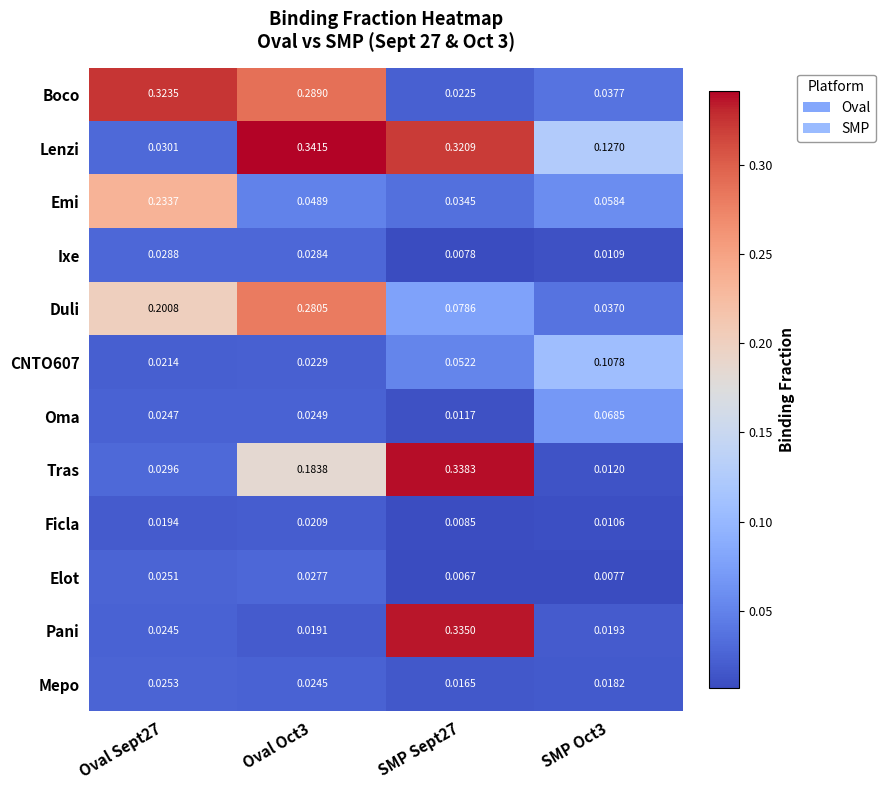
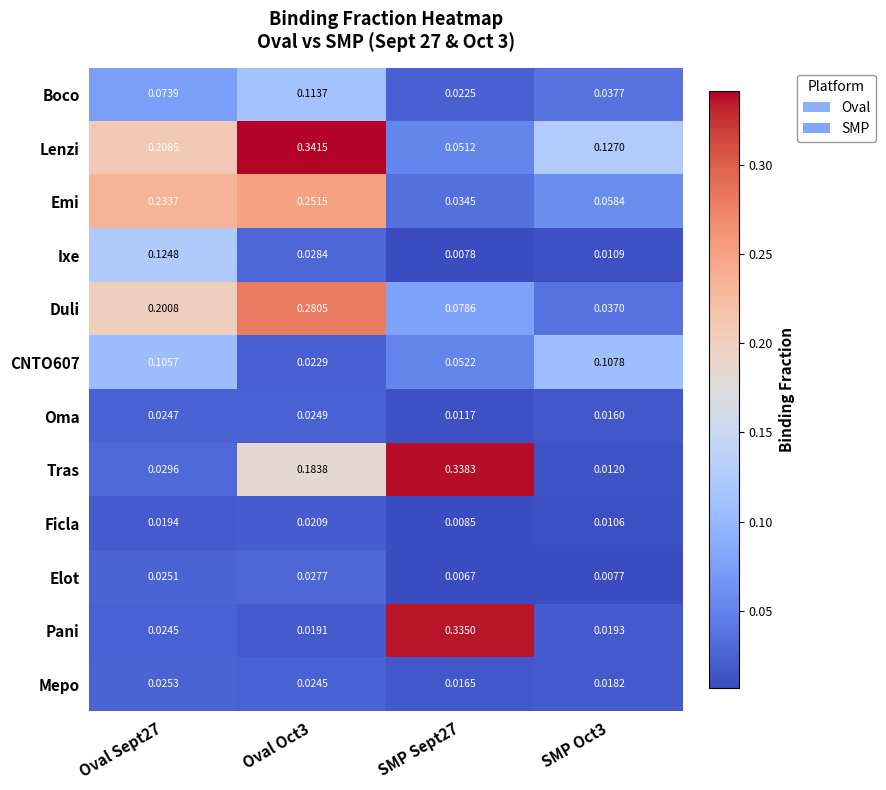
Boco, Oval Sept27: 0.3235 -> 0.0739
Boco, Oval Oct3: 0.2890 -> 0.1137
Lenzi, Oval Sept27: 0.0301 -> 0.2085
Lenzi, SMP Sept27: 0.3209 -> 0.0512
Emi, Oval Oct3: 0.0489 -> 0.2515
Ixe, Oval Sept27: 0.0288 -> 0.1248
CNTO607, Oval Sept27: 0.0214 -> 0.1057
Oma, SMP Oct3: 0.0685 -> 0.0160
